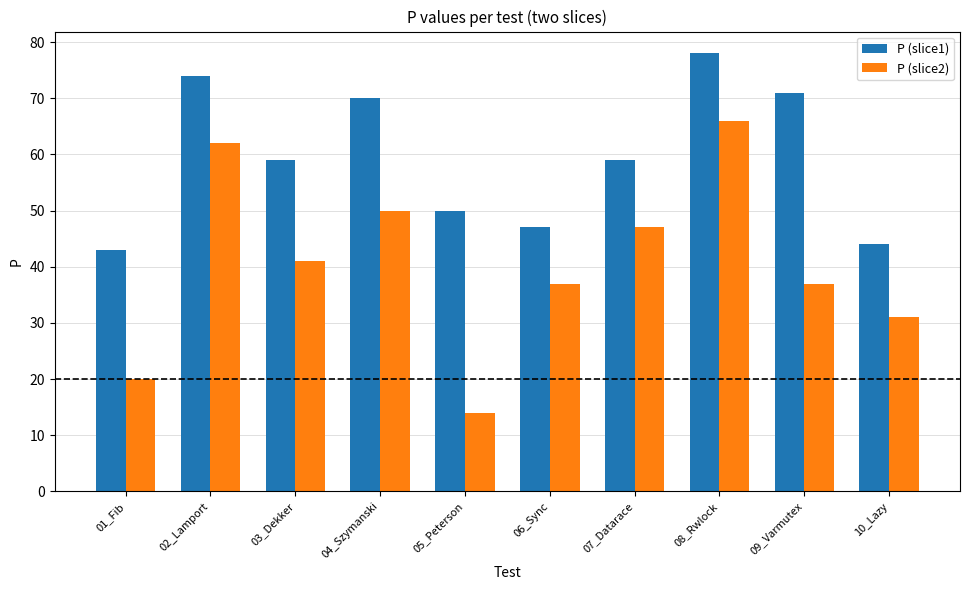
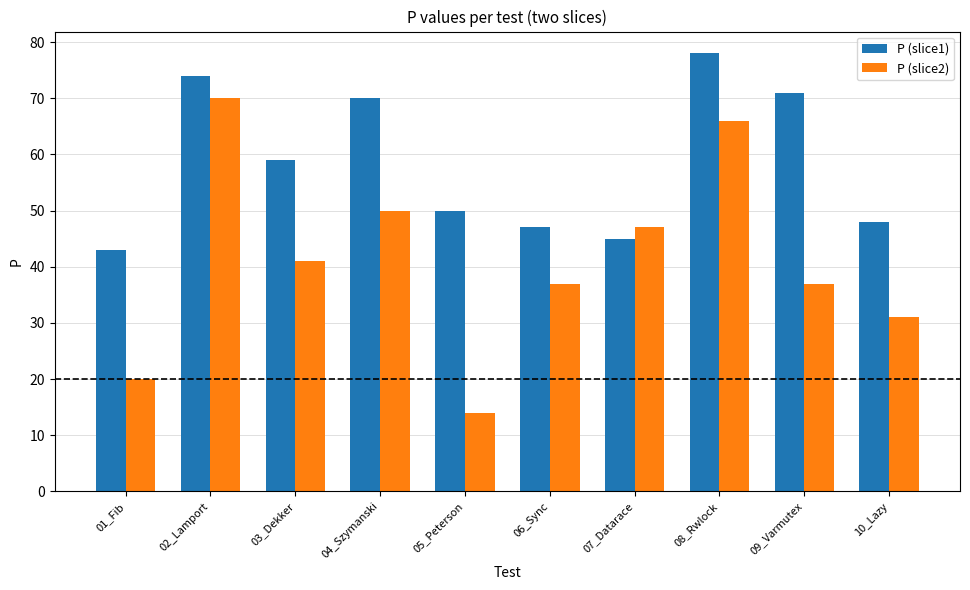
P (slice2), 02_Lamport: 62 -> 70
P (slice1), 07_Datarace: 59 -> 45
P (slice1), 10_Lazy: 44 -> 48
